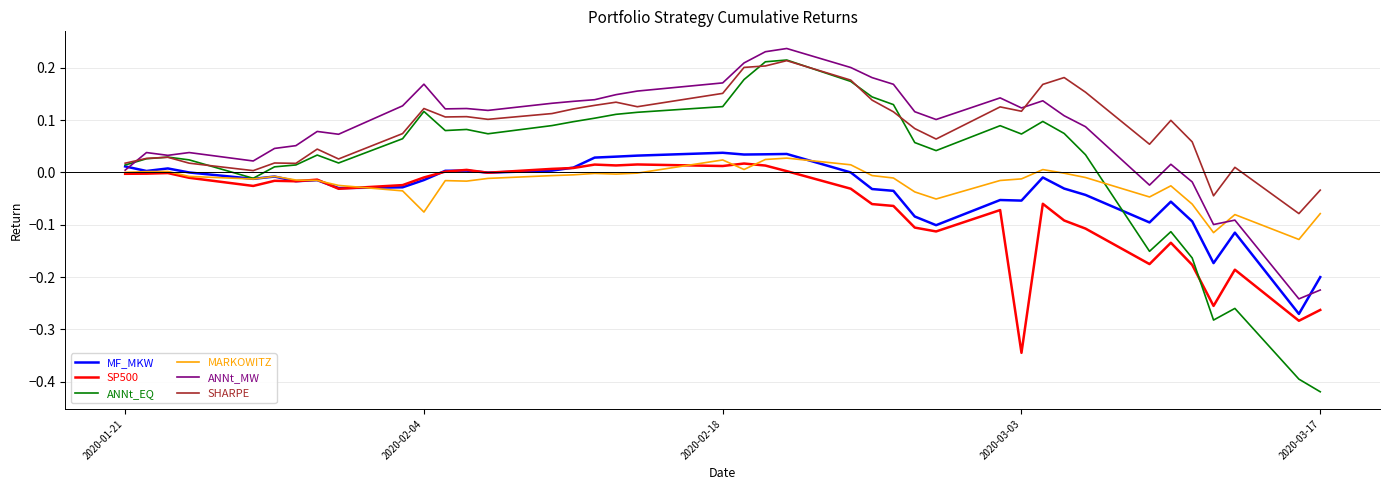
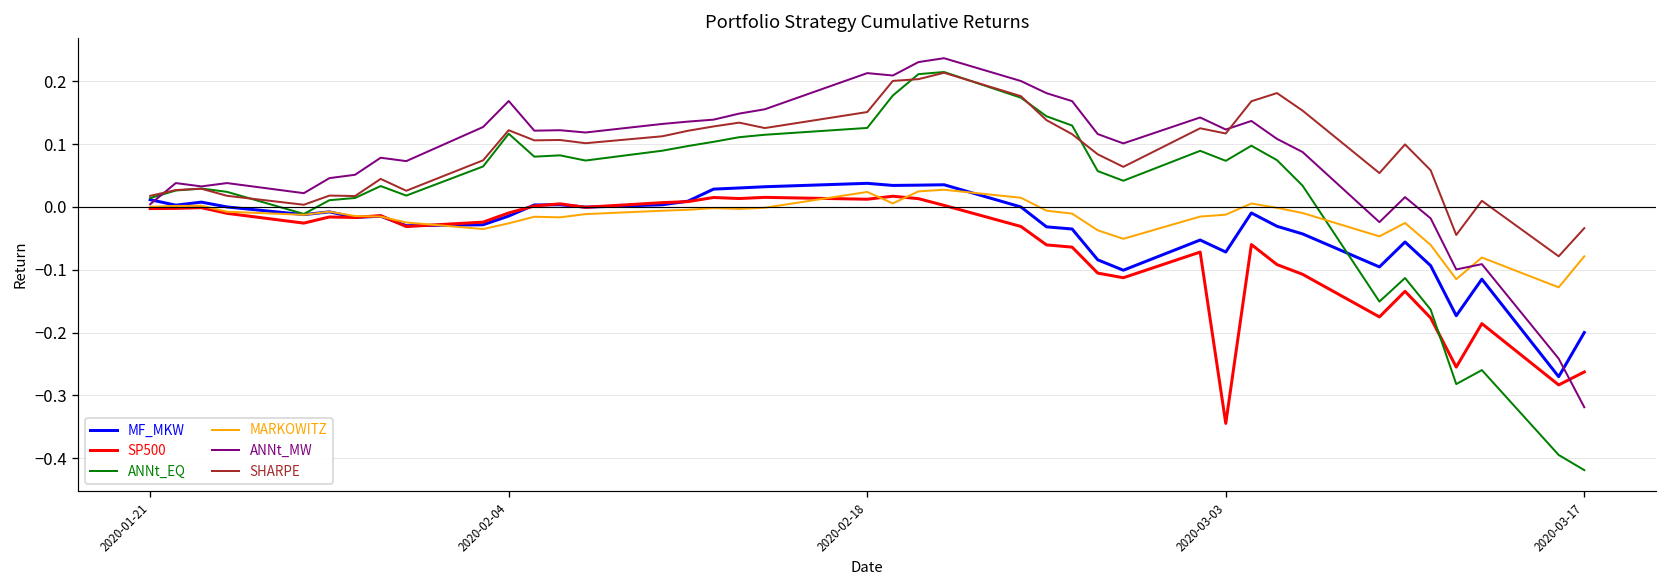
MARKOWITZ, 2020-02-04: -0.08 -> -0.03
ANNt_MW, 2020-02-18: 0.17 -> 0.21
MF_MKW, 2020-03-03: -0.05 -> -0.07
ANNt_MW, 2020-03-17: -0.22 -> -0.32
